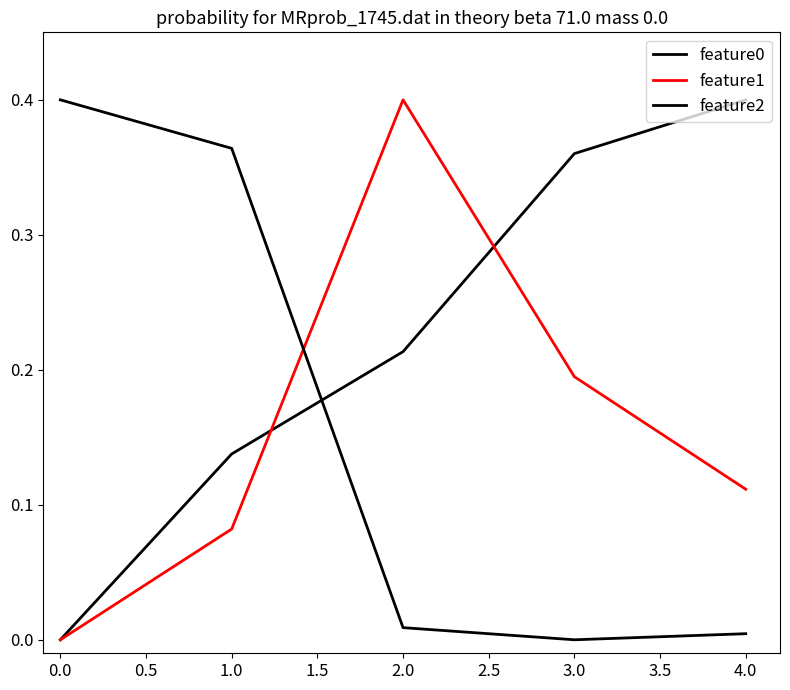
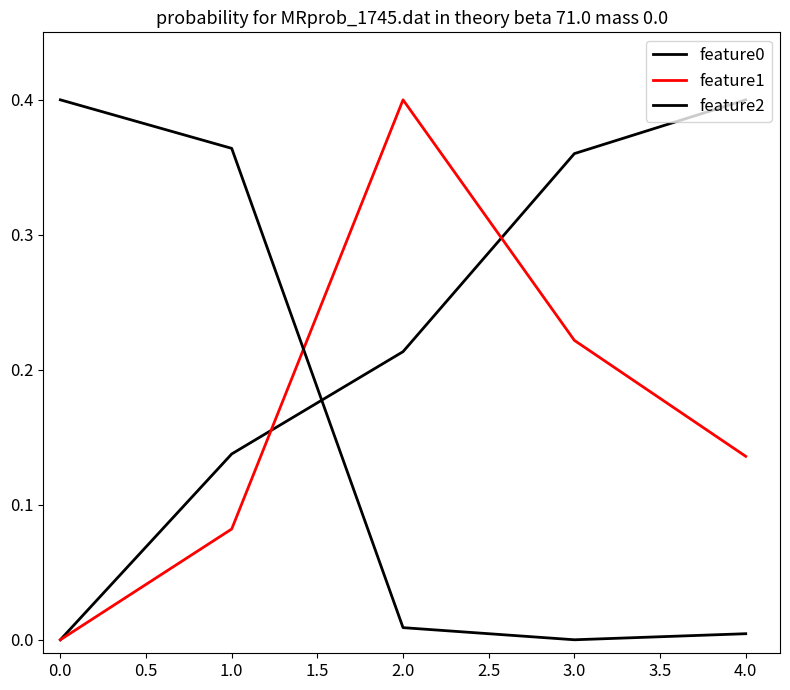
feature1, 3.0: 0.195 -> 0.222
feature1, 4.0: 0.112 -> 0.136
